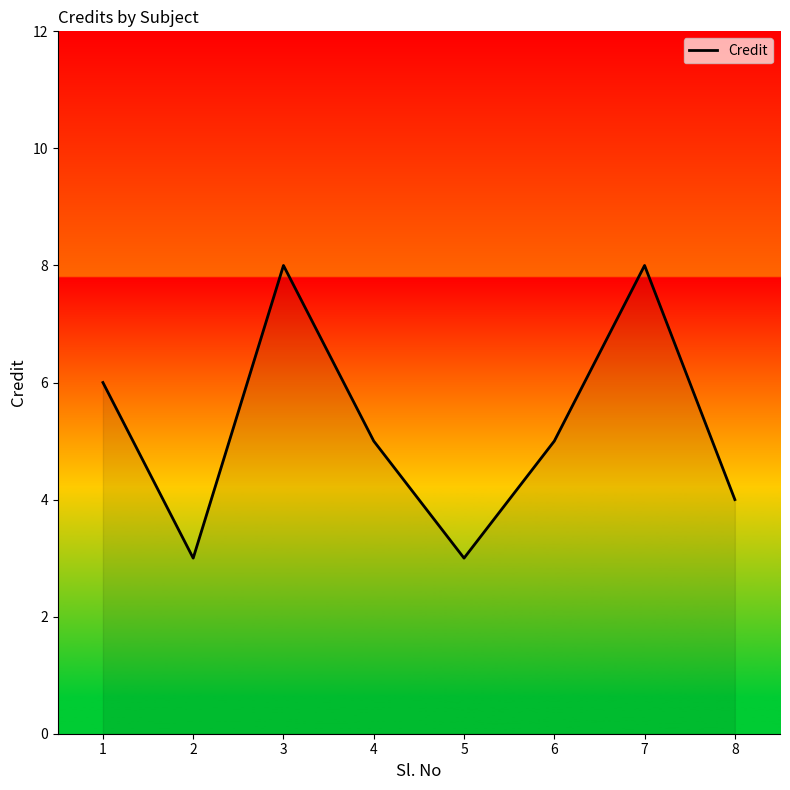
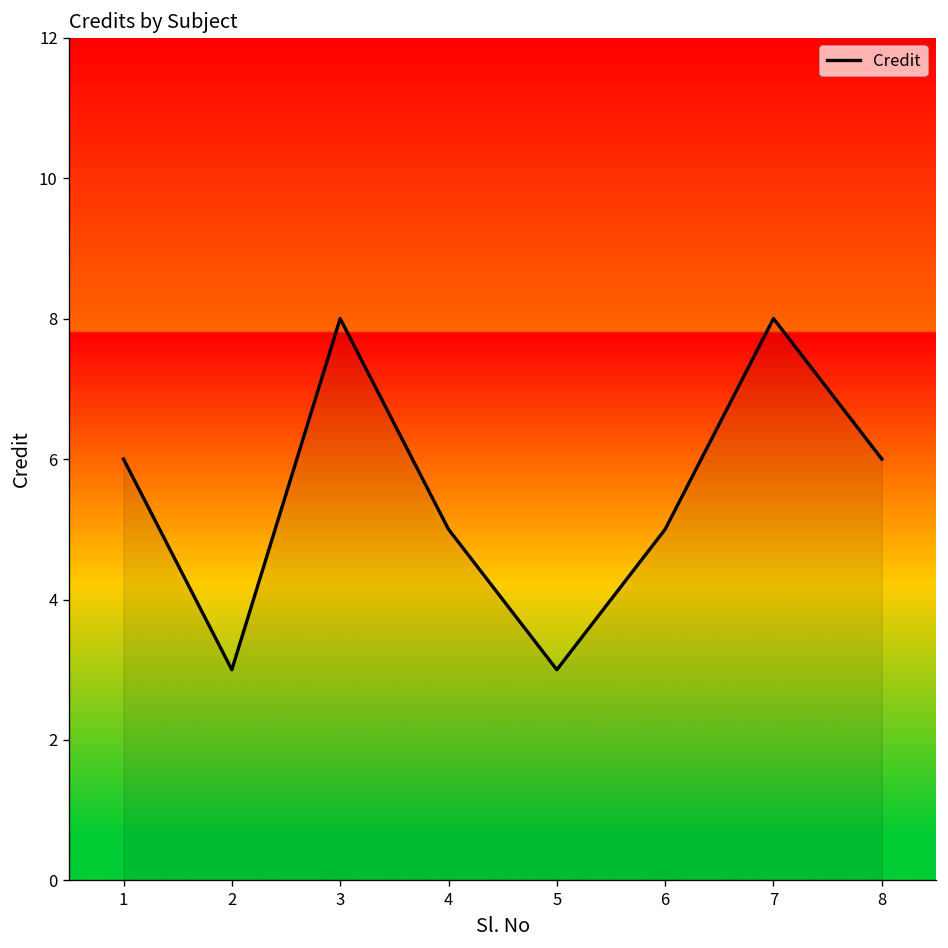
8: 4 -> 6
